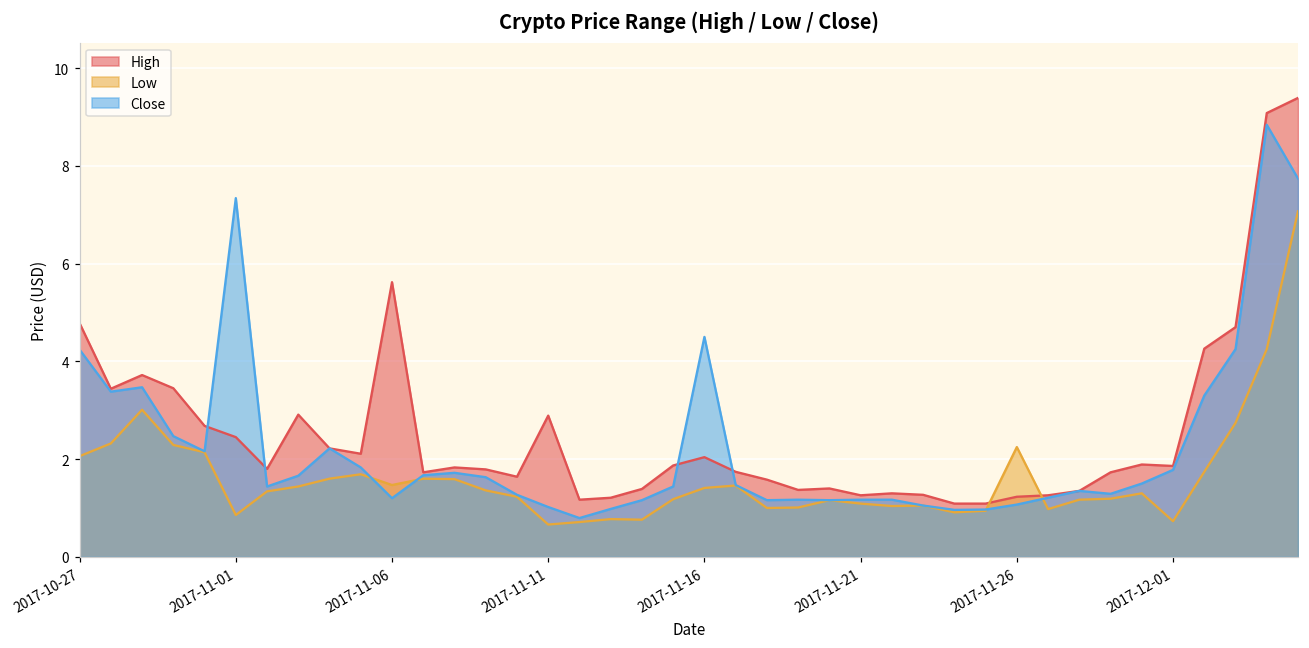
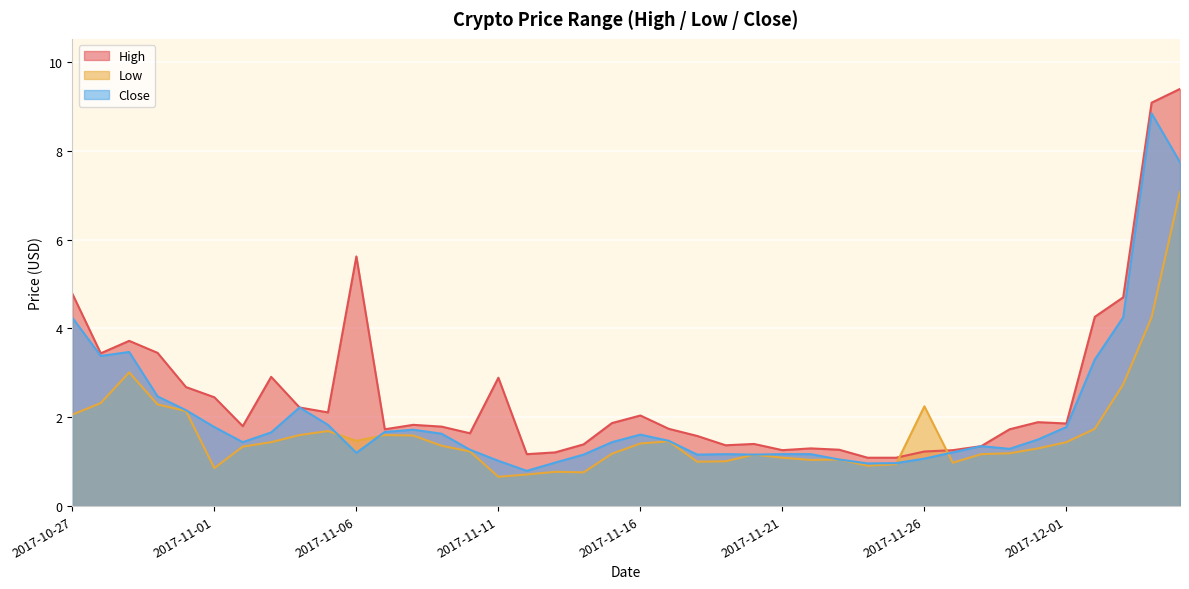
Close, 2017-11-01: 7.3 -> 1.8
Close, 2017-11-16: 4.5 -> 1.6
Low, 2017-12-01: 0.7 -> 1.4
